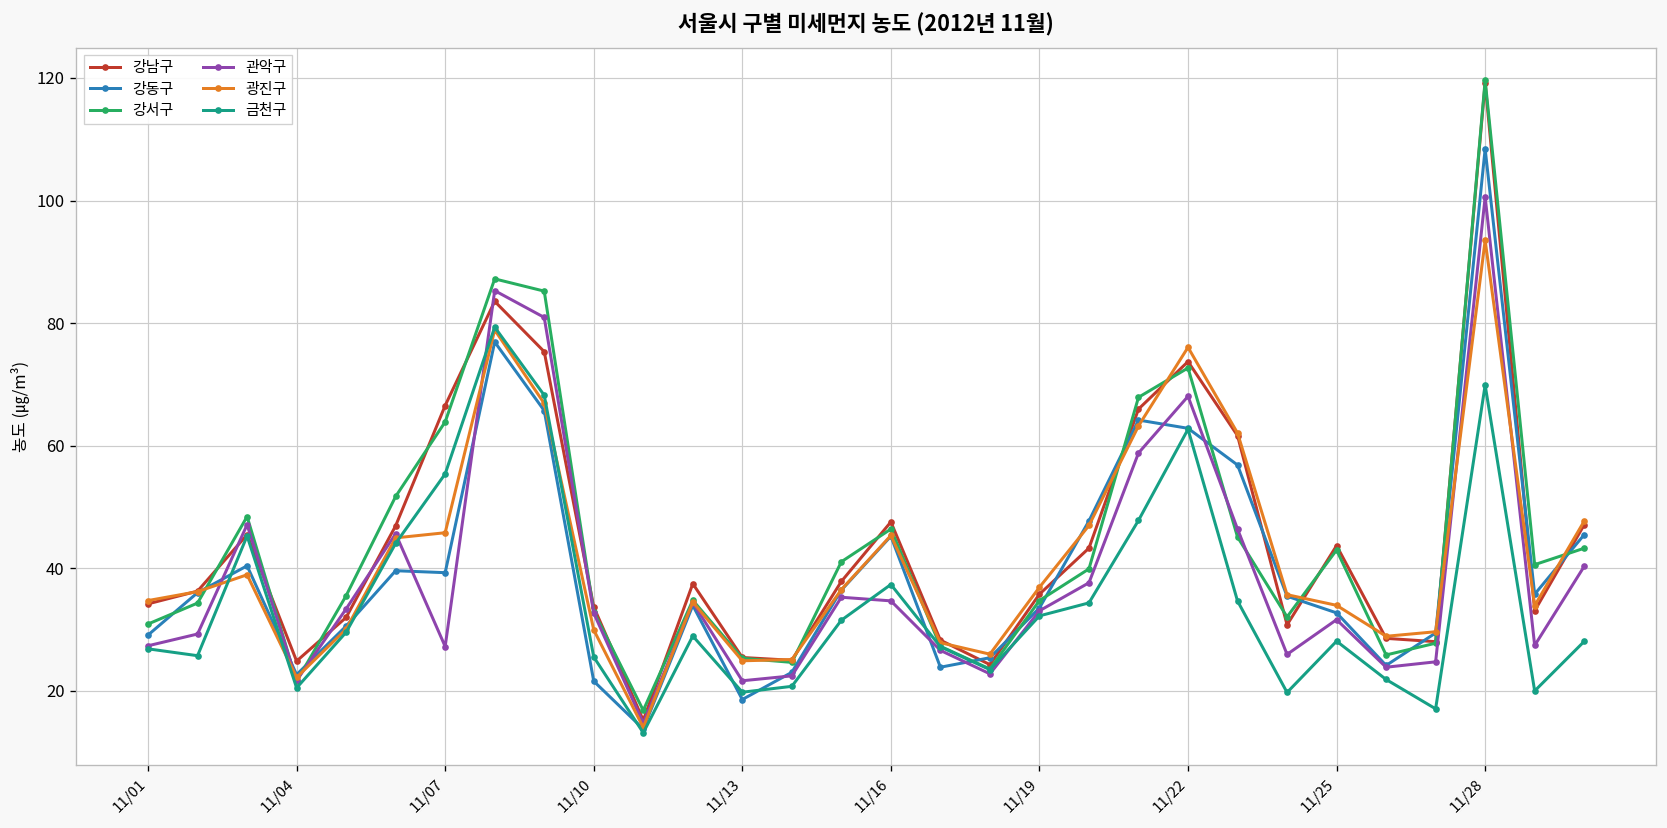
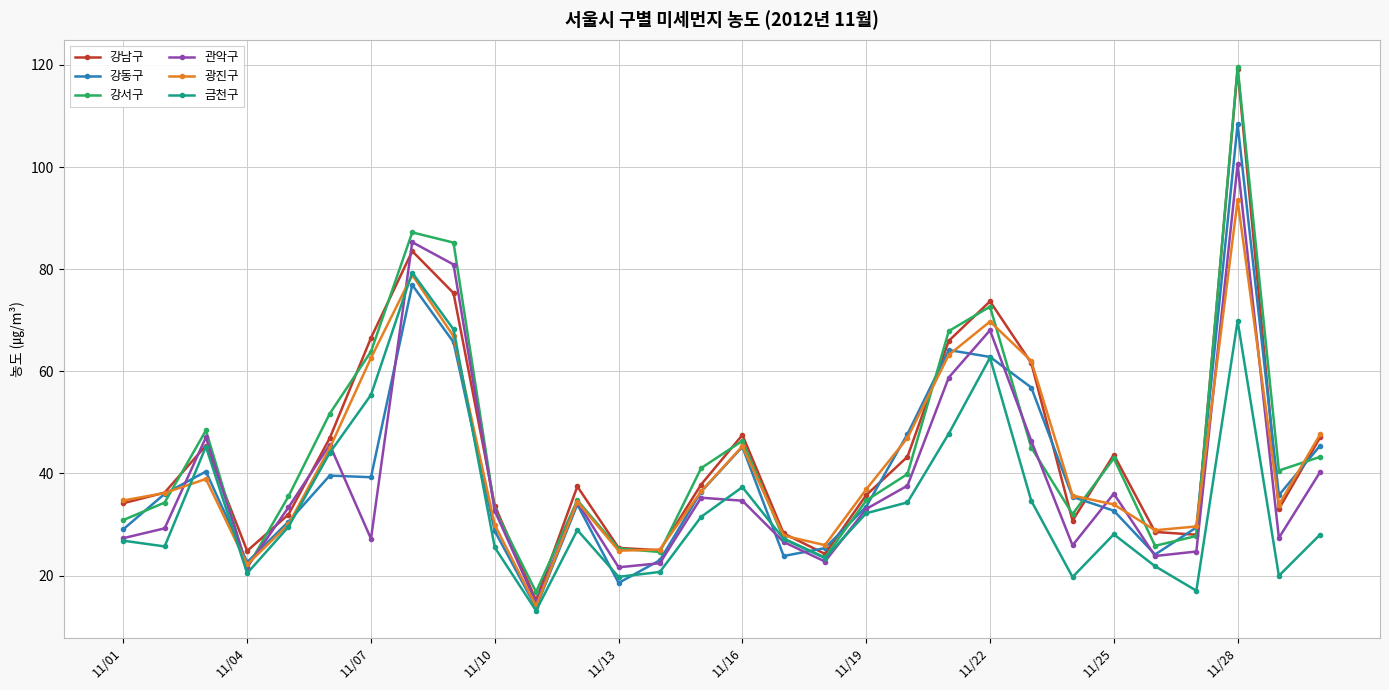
광진구, 11/07: 46 -> 63
강동구, 11/10: 22 -> 29
광진구, 11/22: 76 -> 70
관악구, 11/25: 32 -> 36
